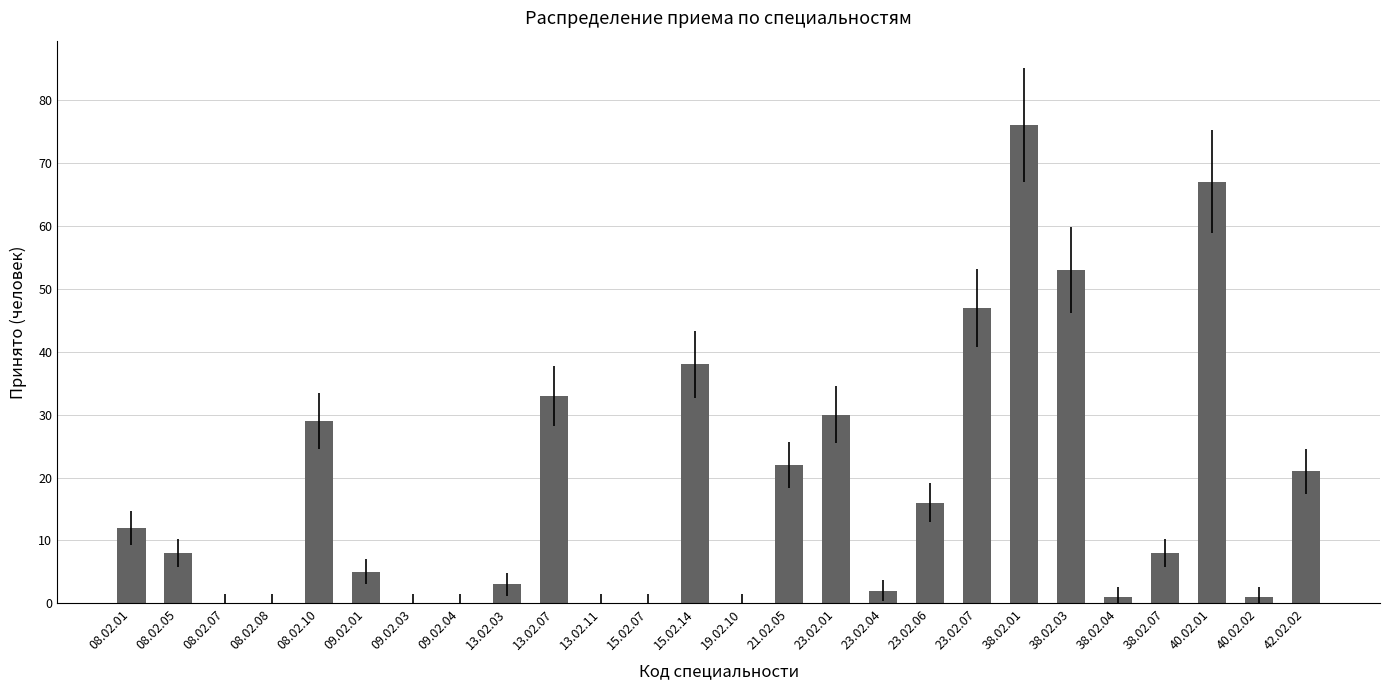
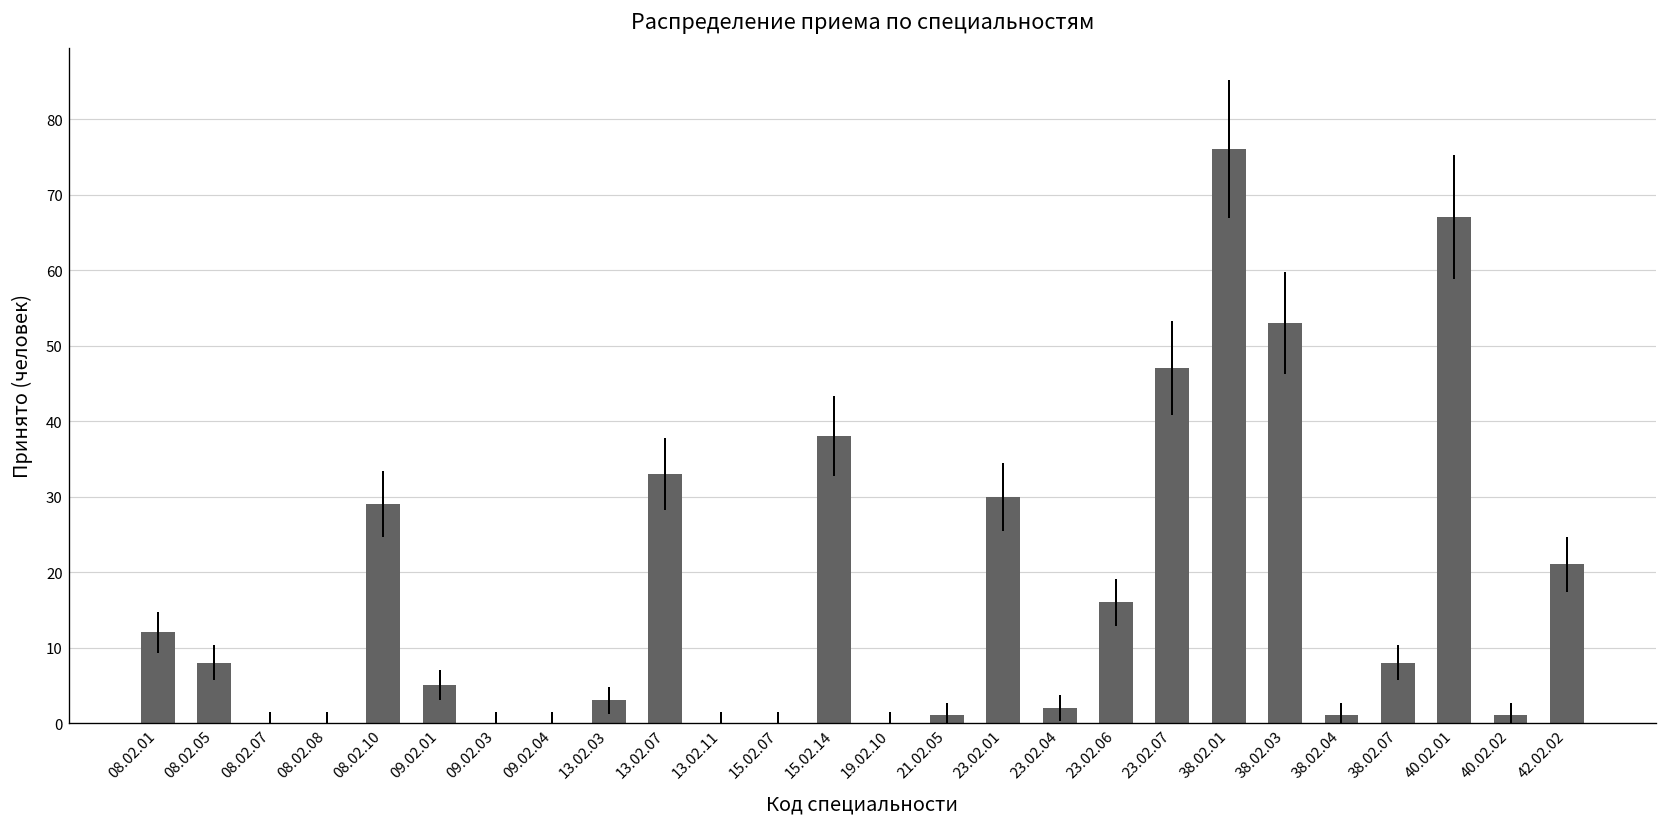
21.02.05: 22 -> 1
